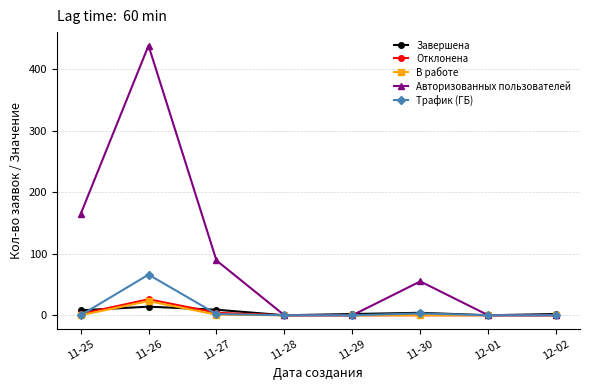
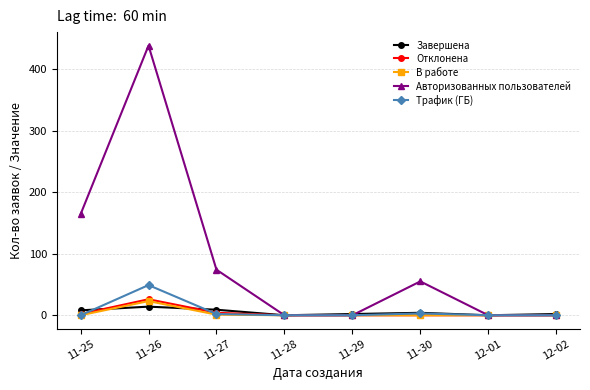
Трафик (ГБ), 11-26: 70 -> 50
Авторизованных пользователей, 11-27: 90 -> 70
